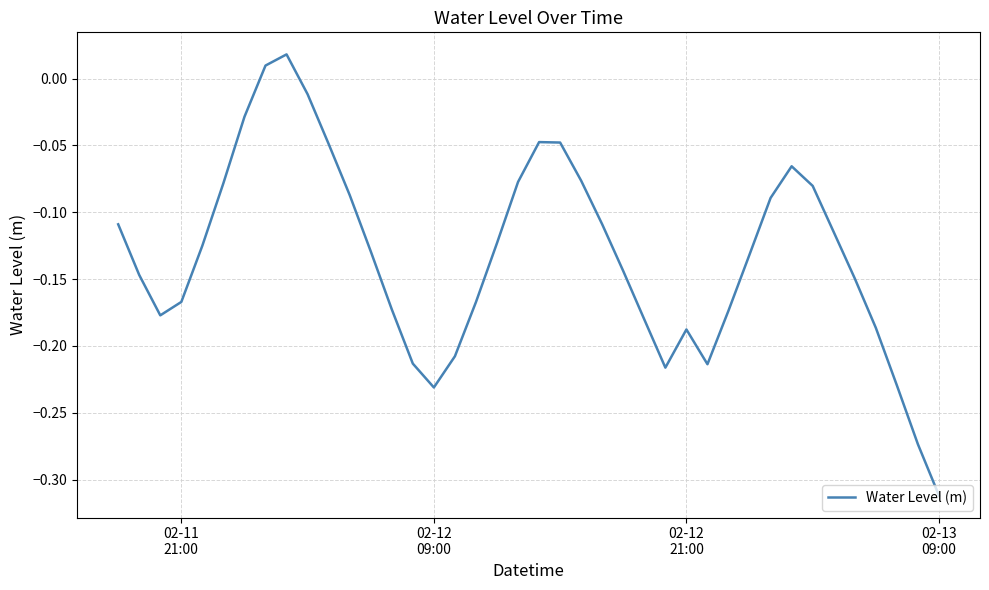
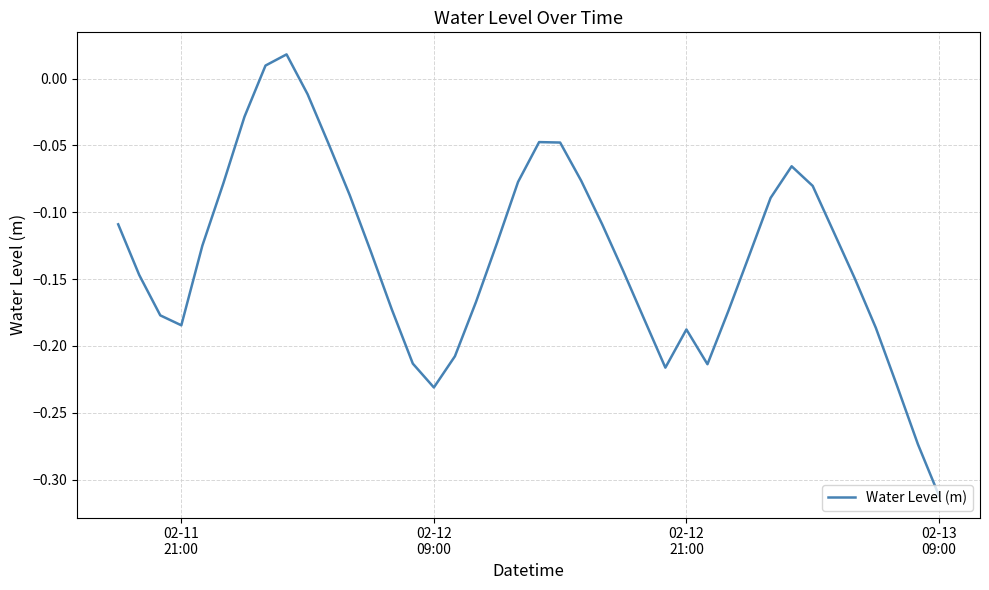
02-11 21:00: -0.167 -> -0.185
